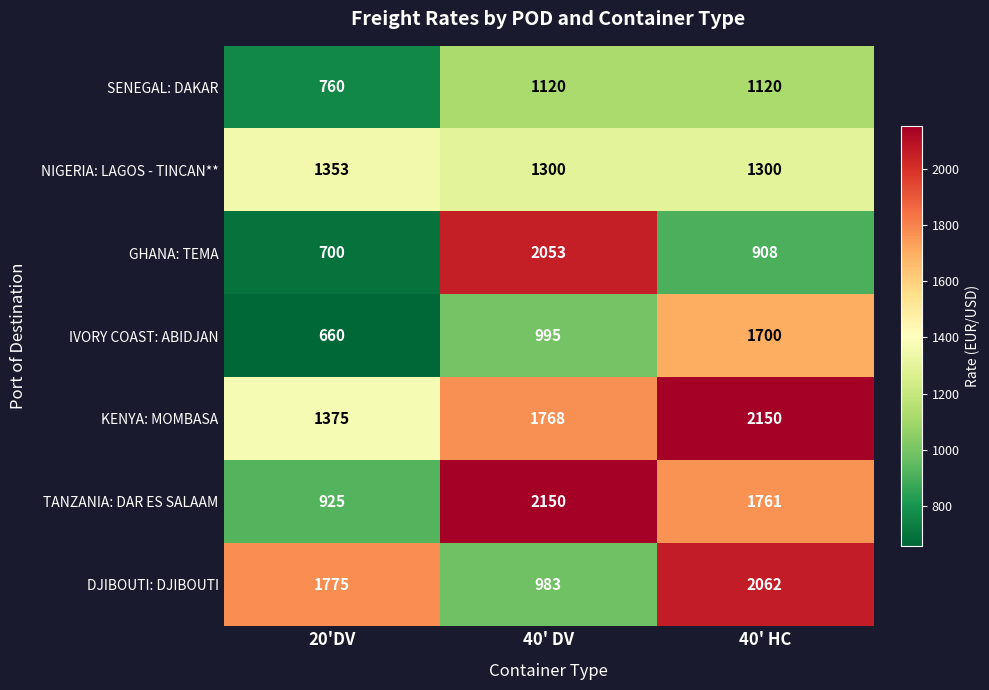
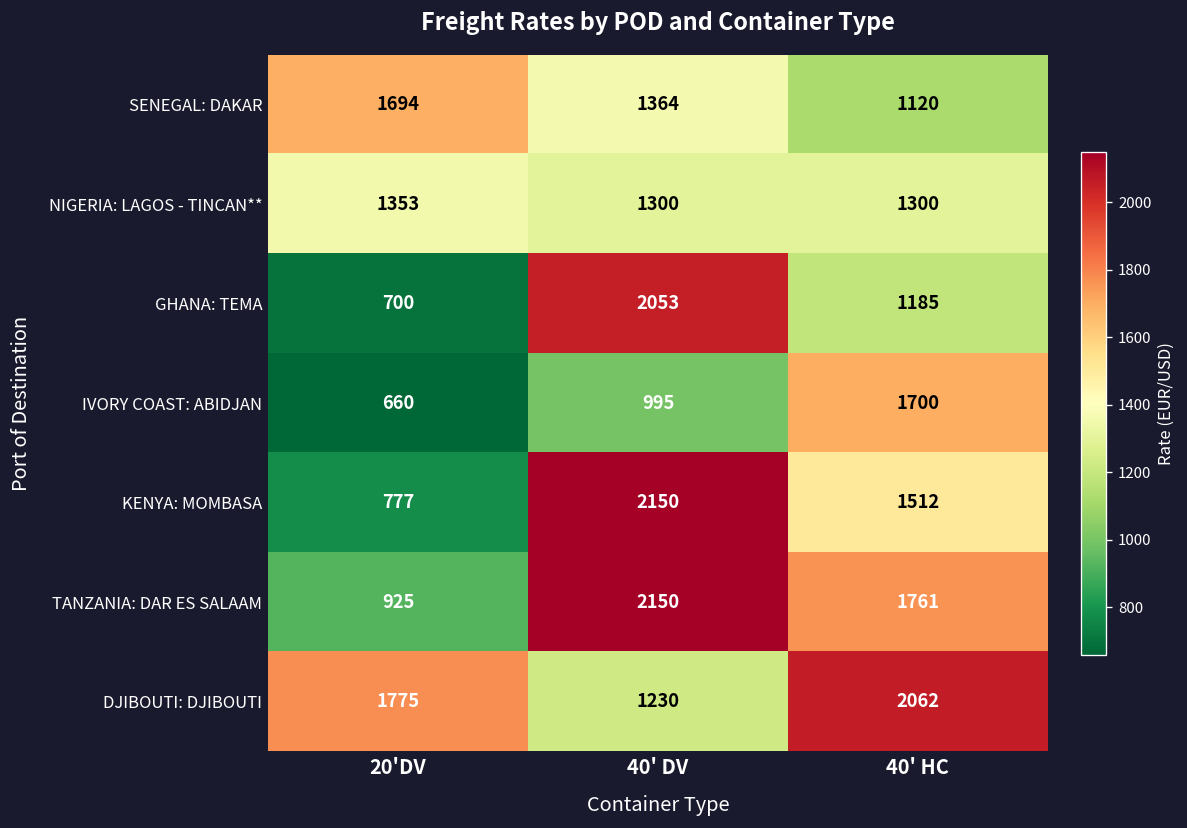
SENEGAL: DAKAR, 20'DV: 760 -> 1694
SENEGAL: DAKAR, 40' DV: 1120 -> 1364
GHANA: TEMA, 40' HC: 908 -> 1185
KENYA: MOMBASA, 20'DV: 1375 -> 777
KENYA: MOMBASA, 40' DV: 1768 -> 2150
KENYA: MOMBASA, 40' HC: 2150 -> 1512
DJIBOUTI: DJIBOUTI, 40' DV: 983 -> 1230
